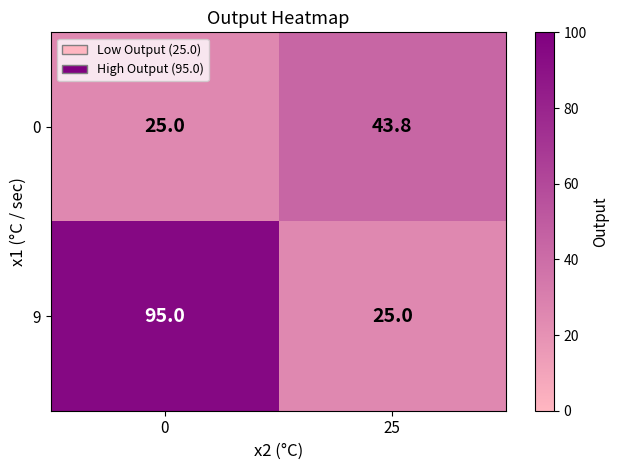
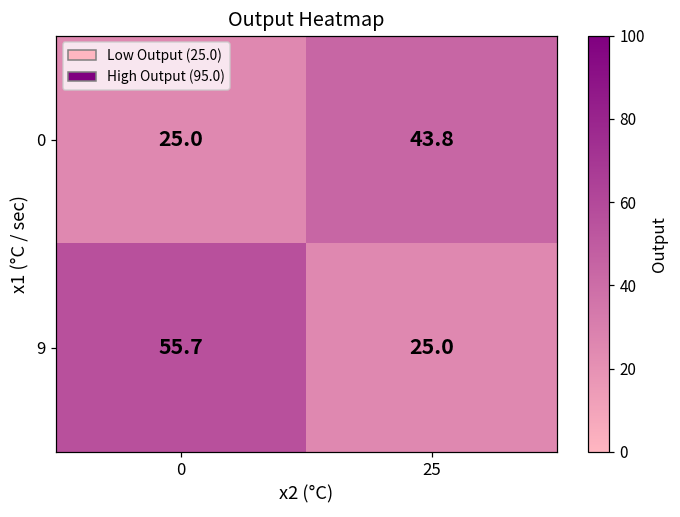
9, 0: 95.0 -> 55.7
